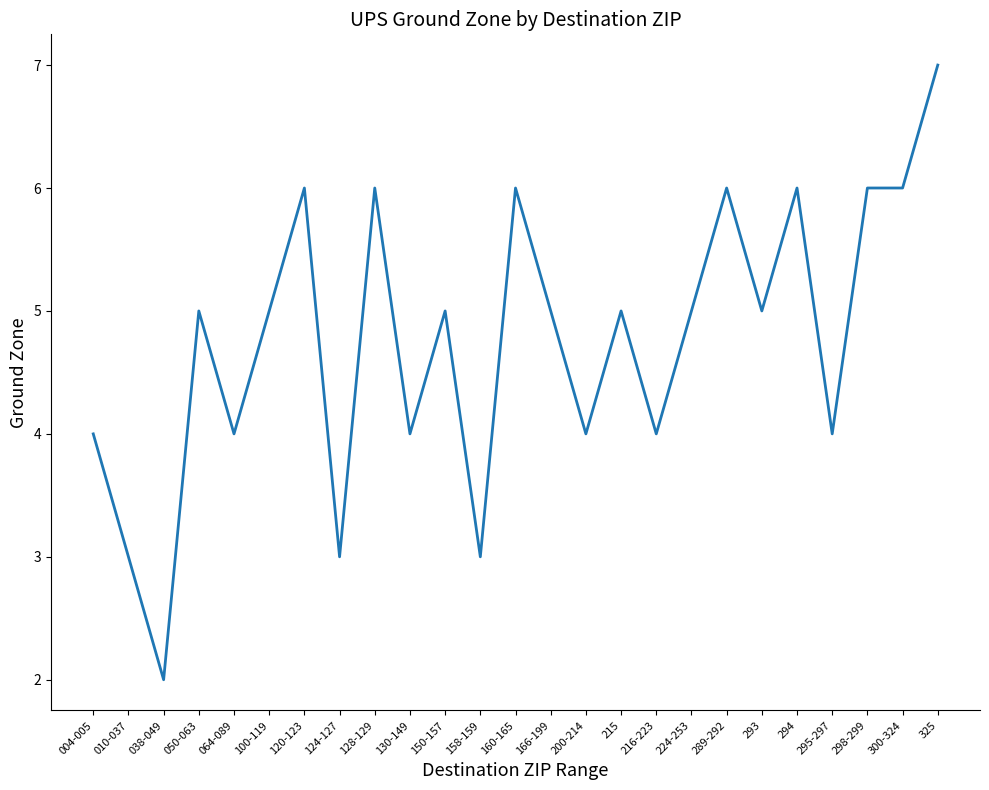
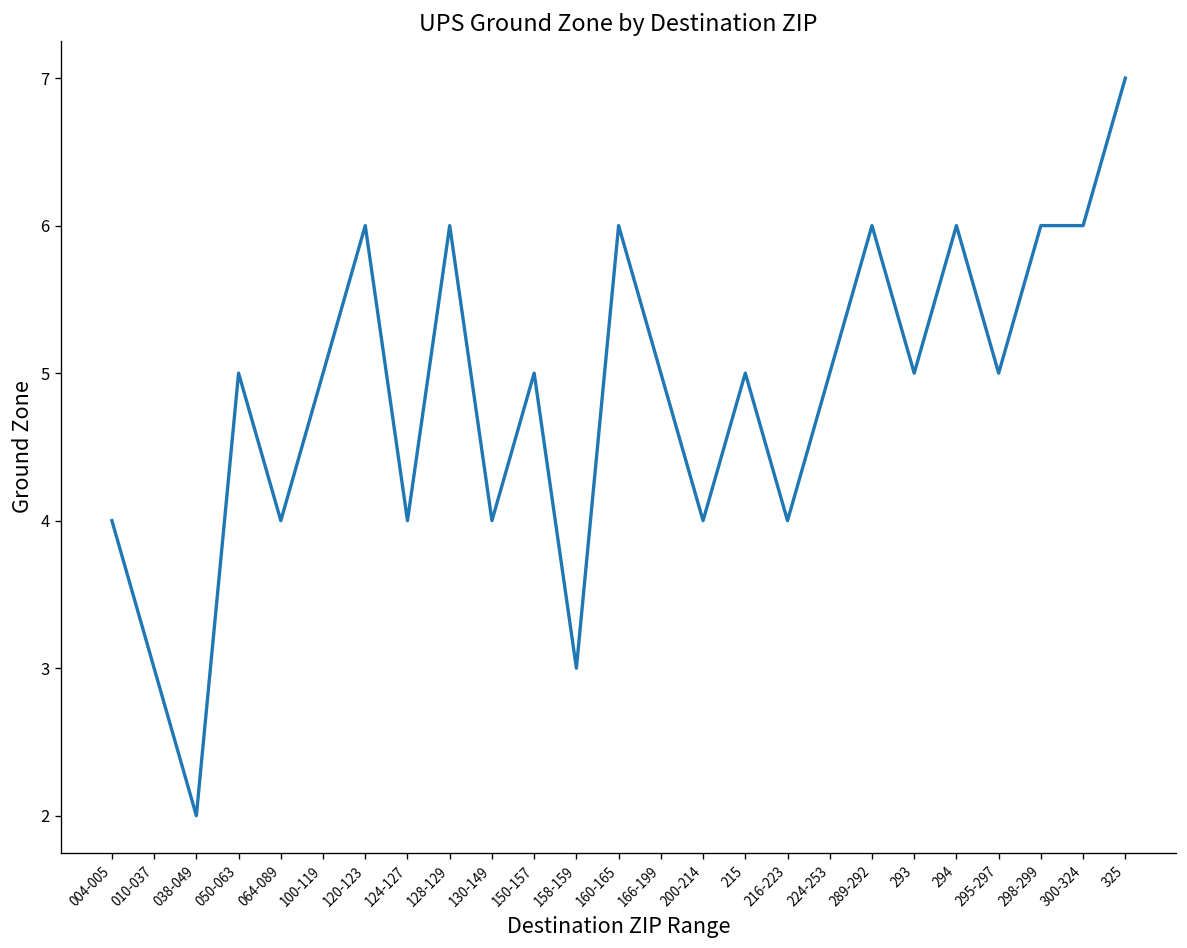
124-127: 3 -> 4
295-297: 4 -> 5
